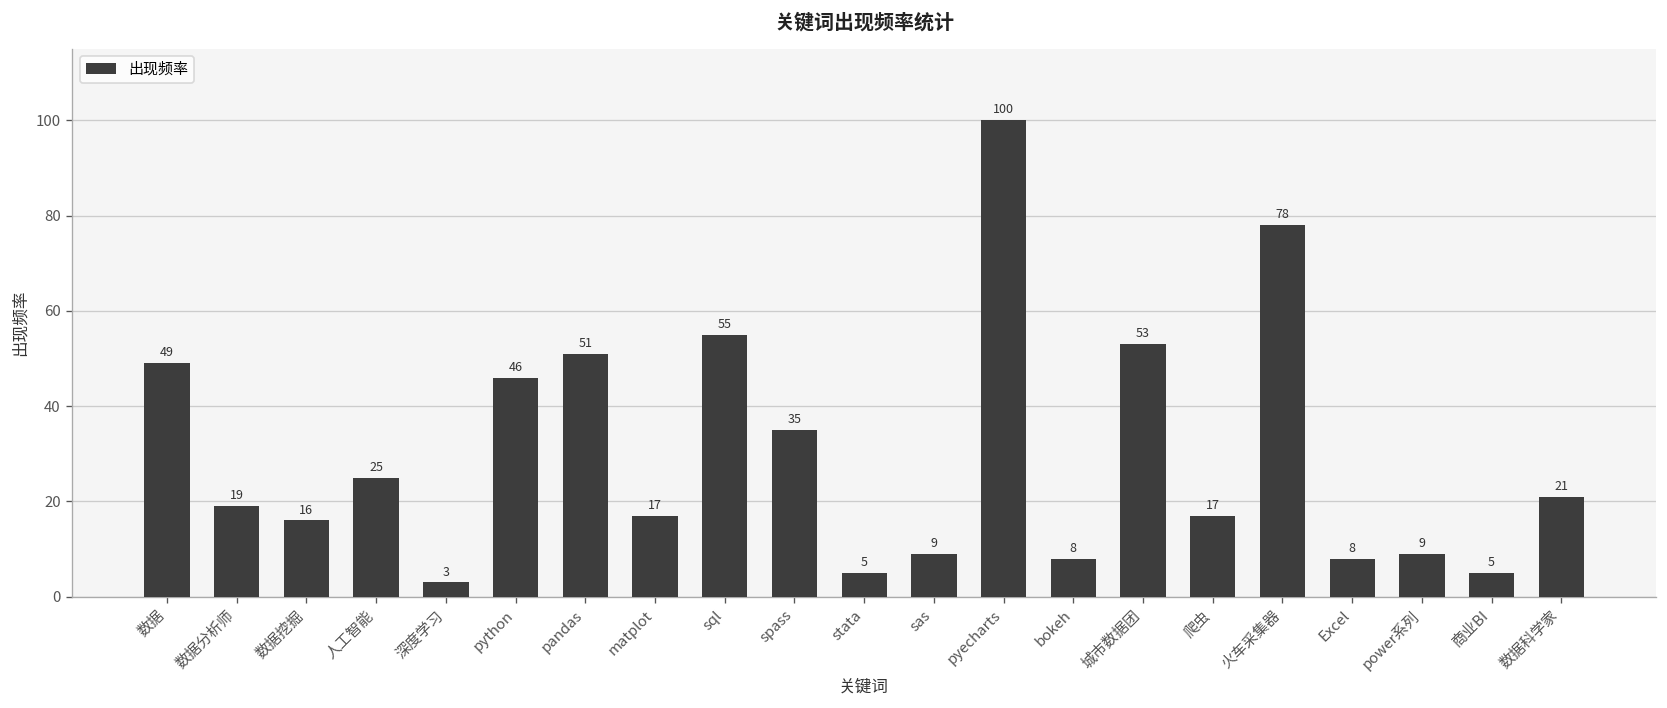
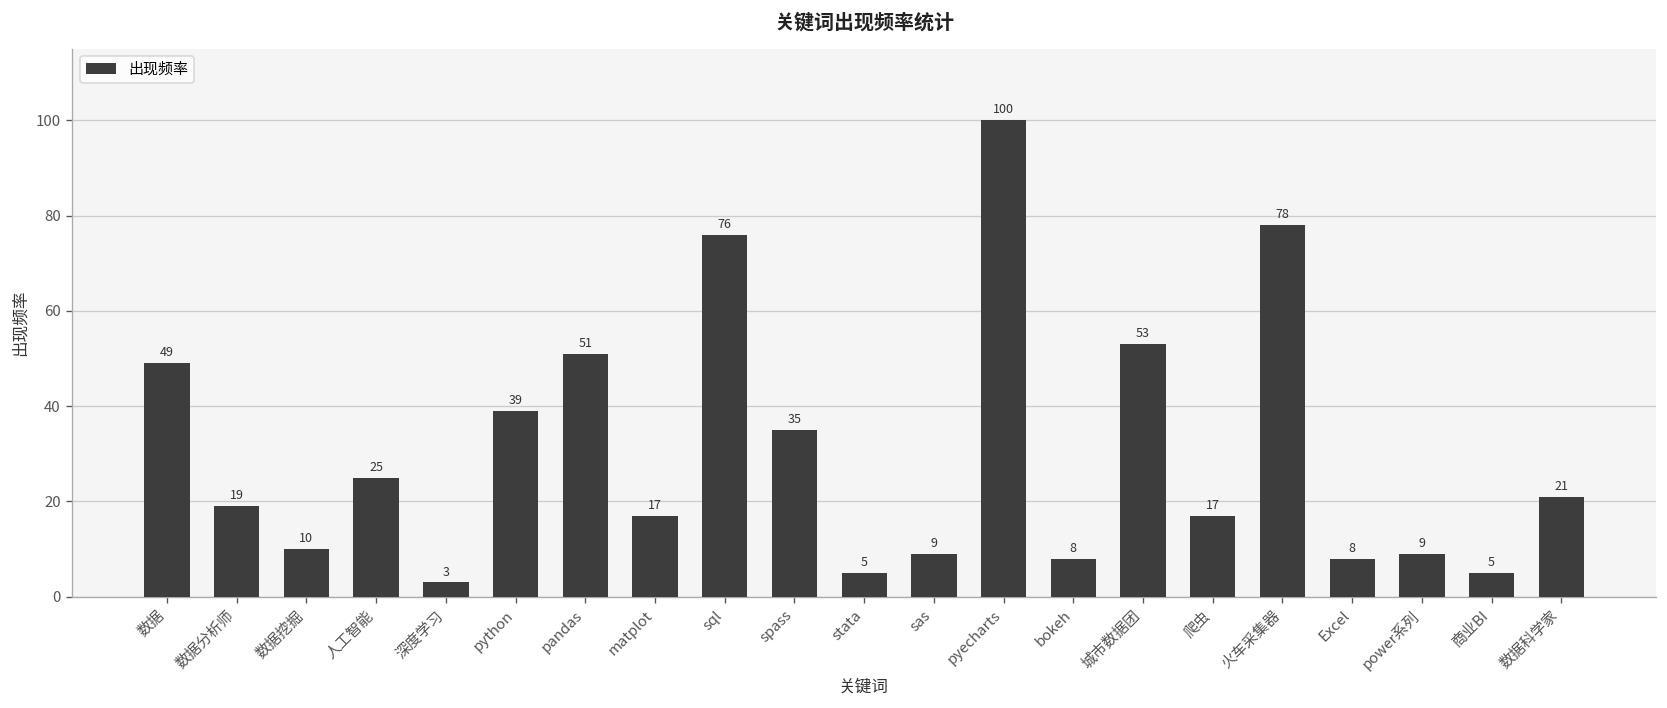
数据挖掘: 16 -> 10
python: 46 -> 39
sql: 55 -> 76
